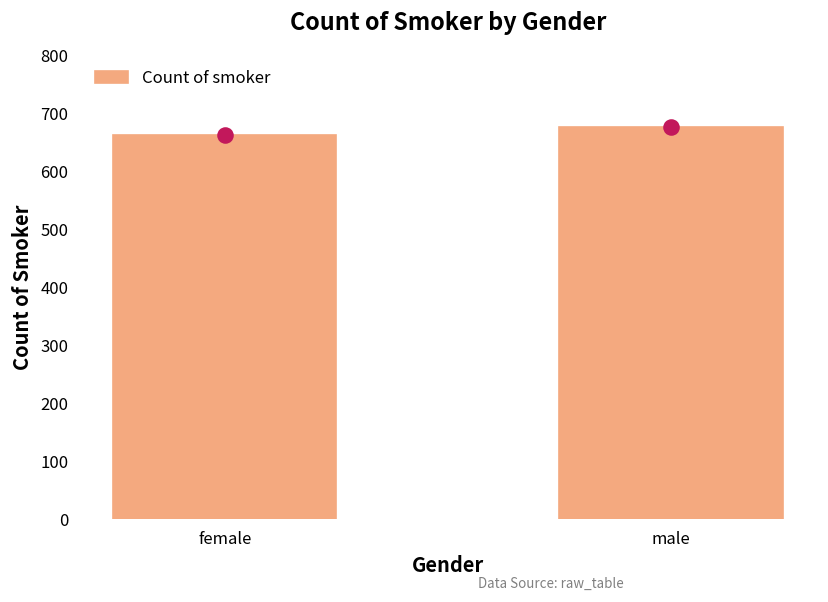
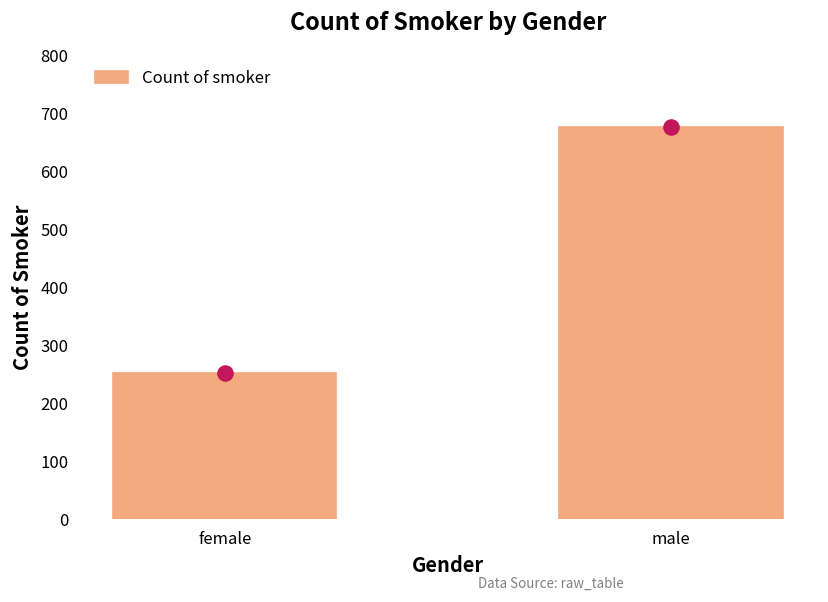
female: 660 -> 250
